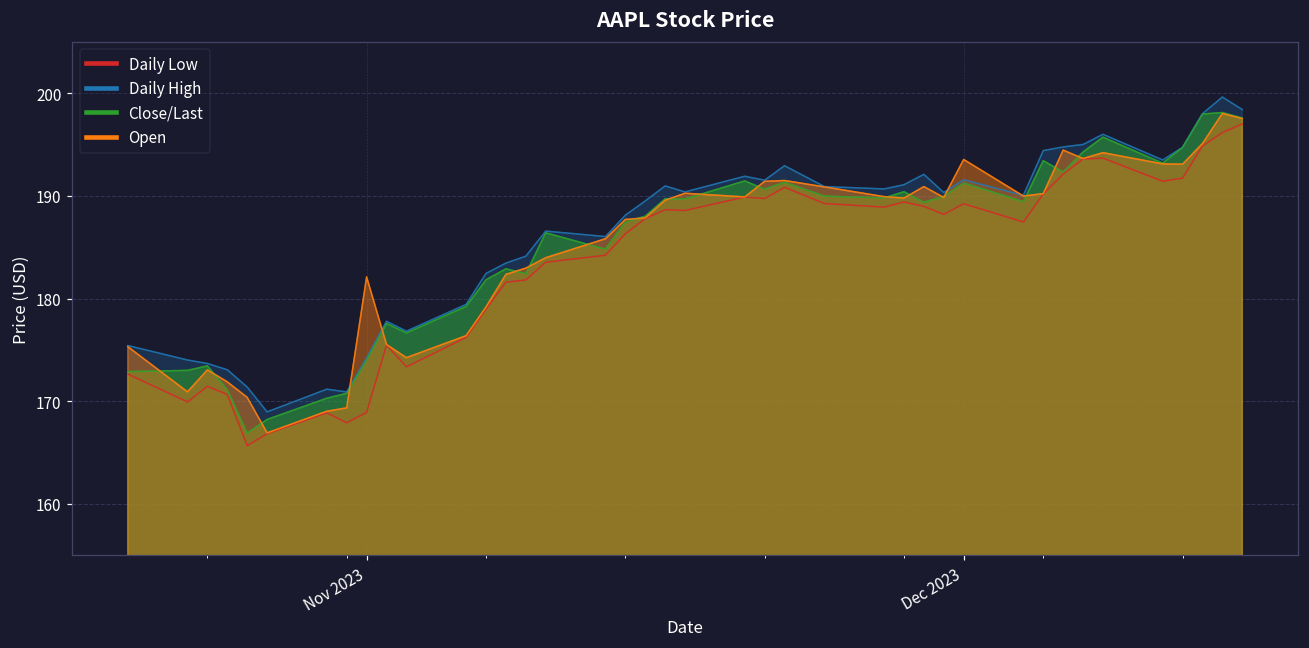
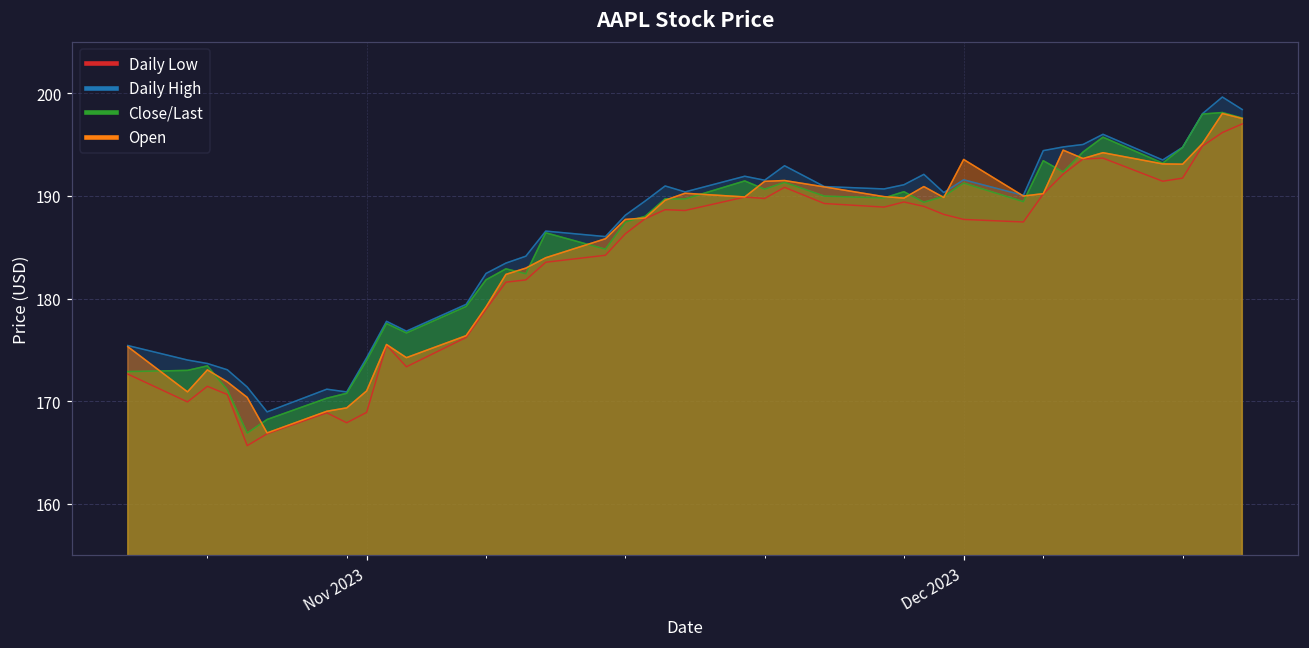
Open, Nov 2023: 182 -> 171
Daily Low, Dec 2023: 189 -> 188
